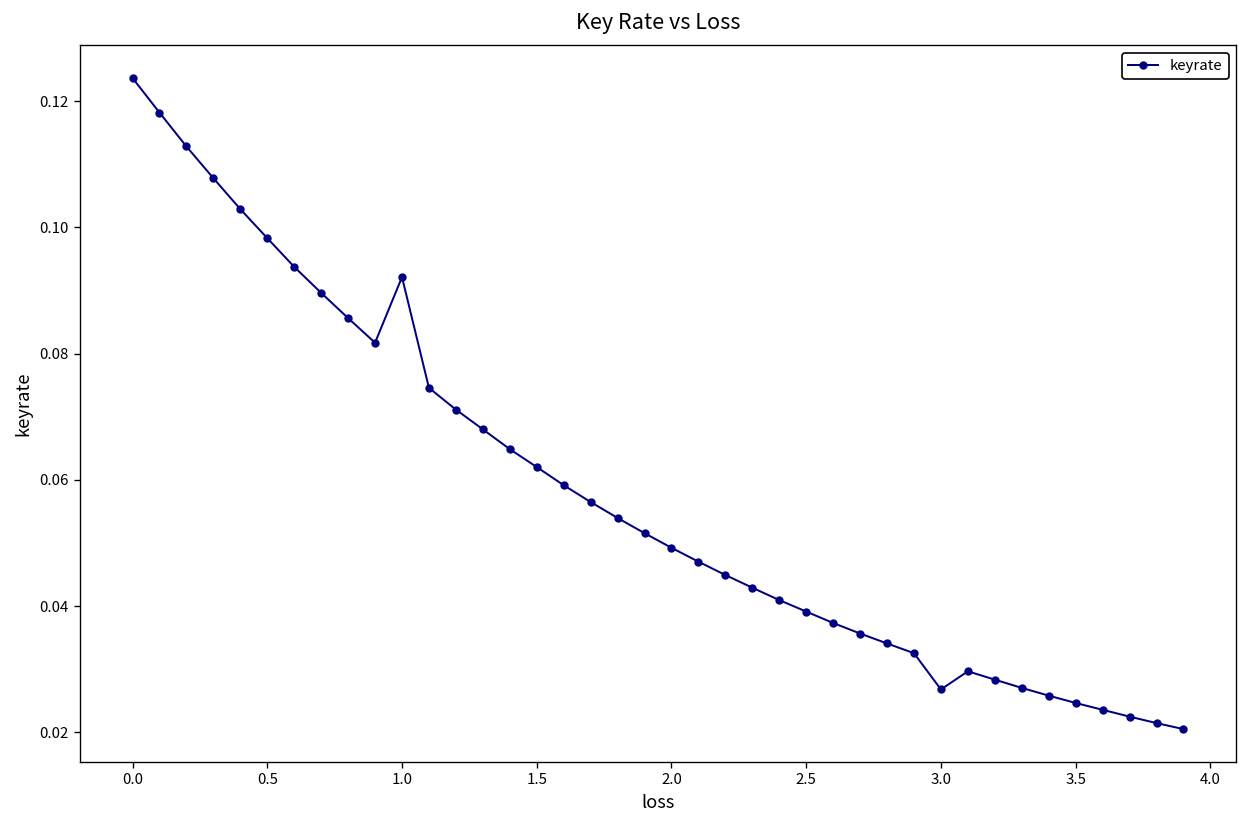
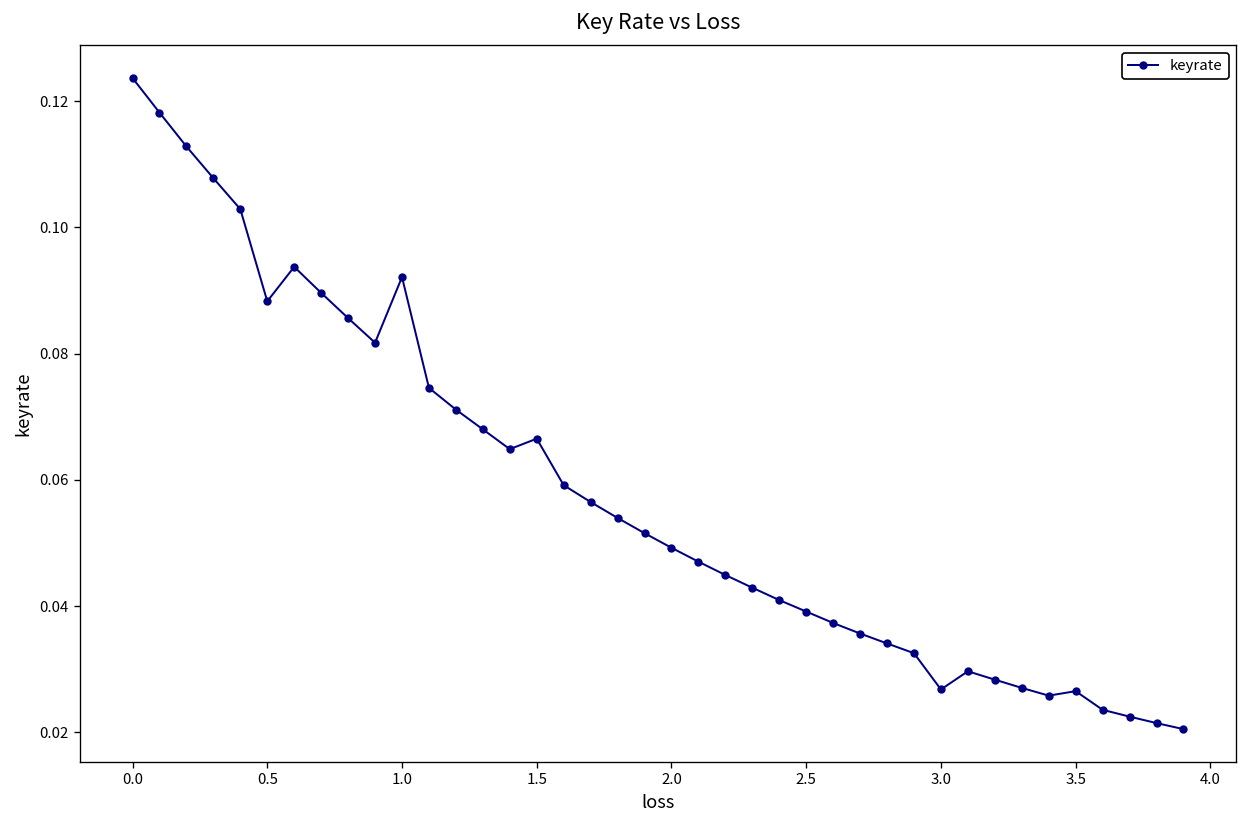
0.5: 0.098 -> 0.088
1.5: 0.062 -> 0.067
3.5: 0.025 -> 0.027
